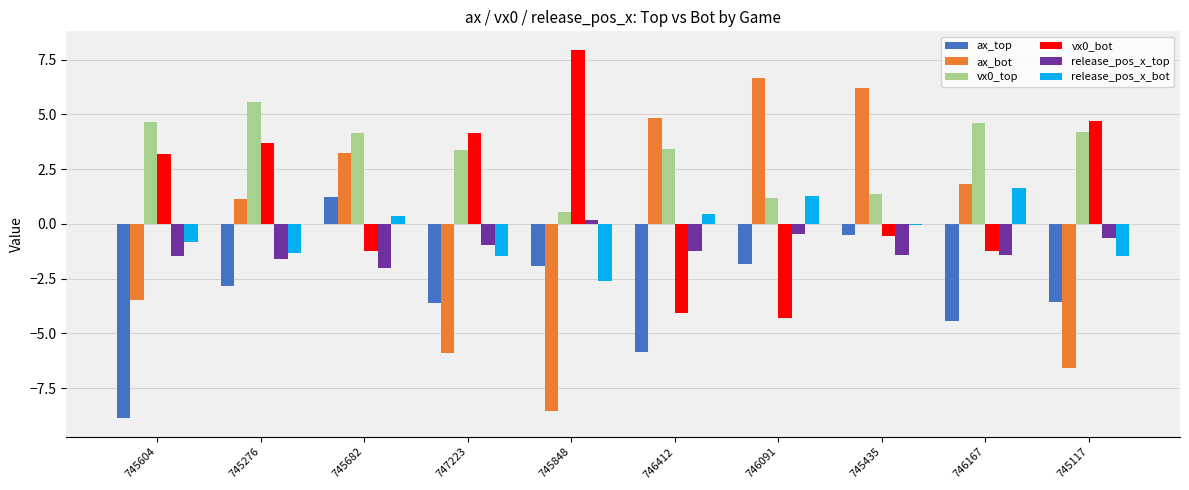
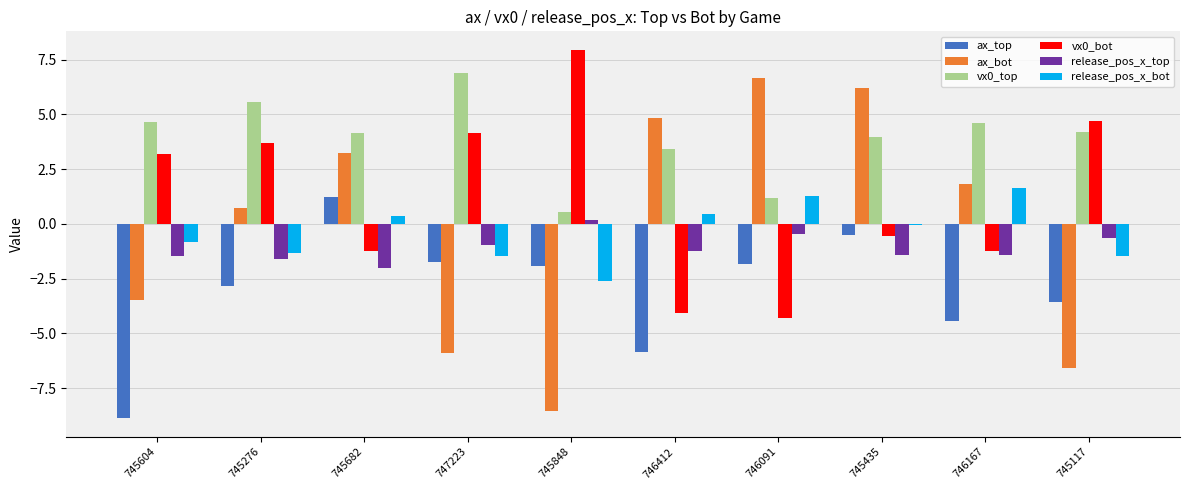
ax_bot, 745276: 1.1 -> 0.7
ax_top, 747223: -3.6 -> -1.7
vx0_top, 747223: 3.4 -> 6.9
vx0_top, 745435: 1.4 -> 4.0
